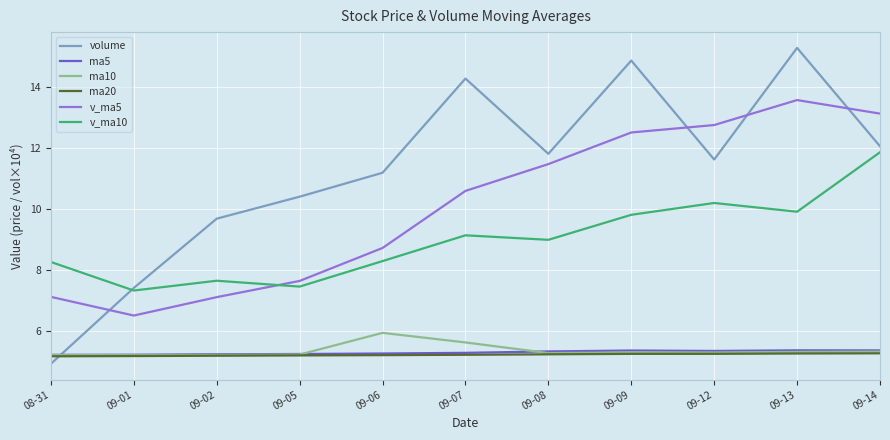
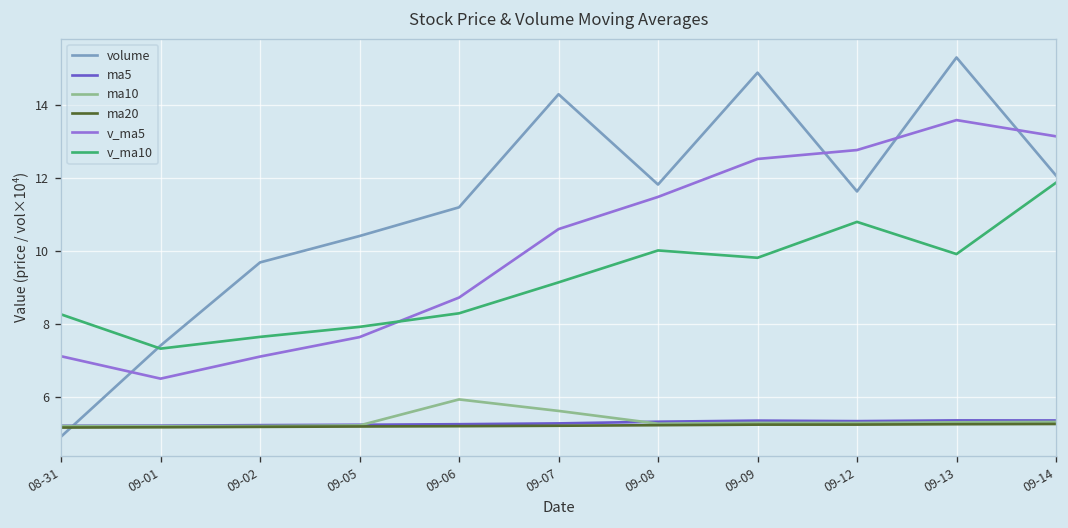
v_ma10, 09-05: 7.4 -> 7.9
v_ma10, 09-08: 9.0 -> 10.0
v_ma10, 09-12: 10.2 -> 10.8
